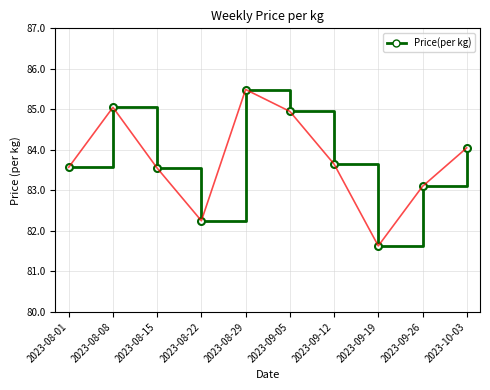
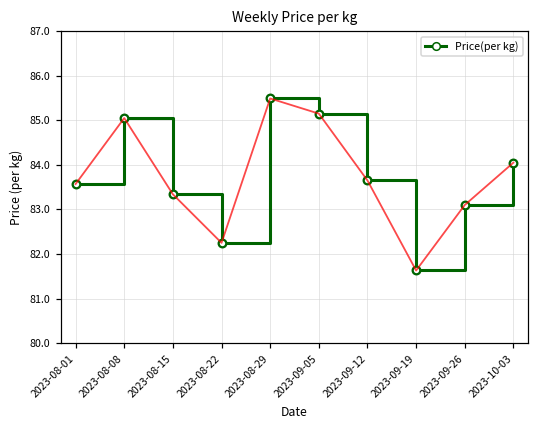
Price(per kg), 2023-08-15: 83.6 -> 83.3
Price(per kg), 2023-09-05: 85.0 -> 85.2
